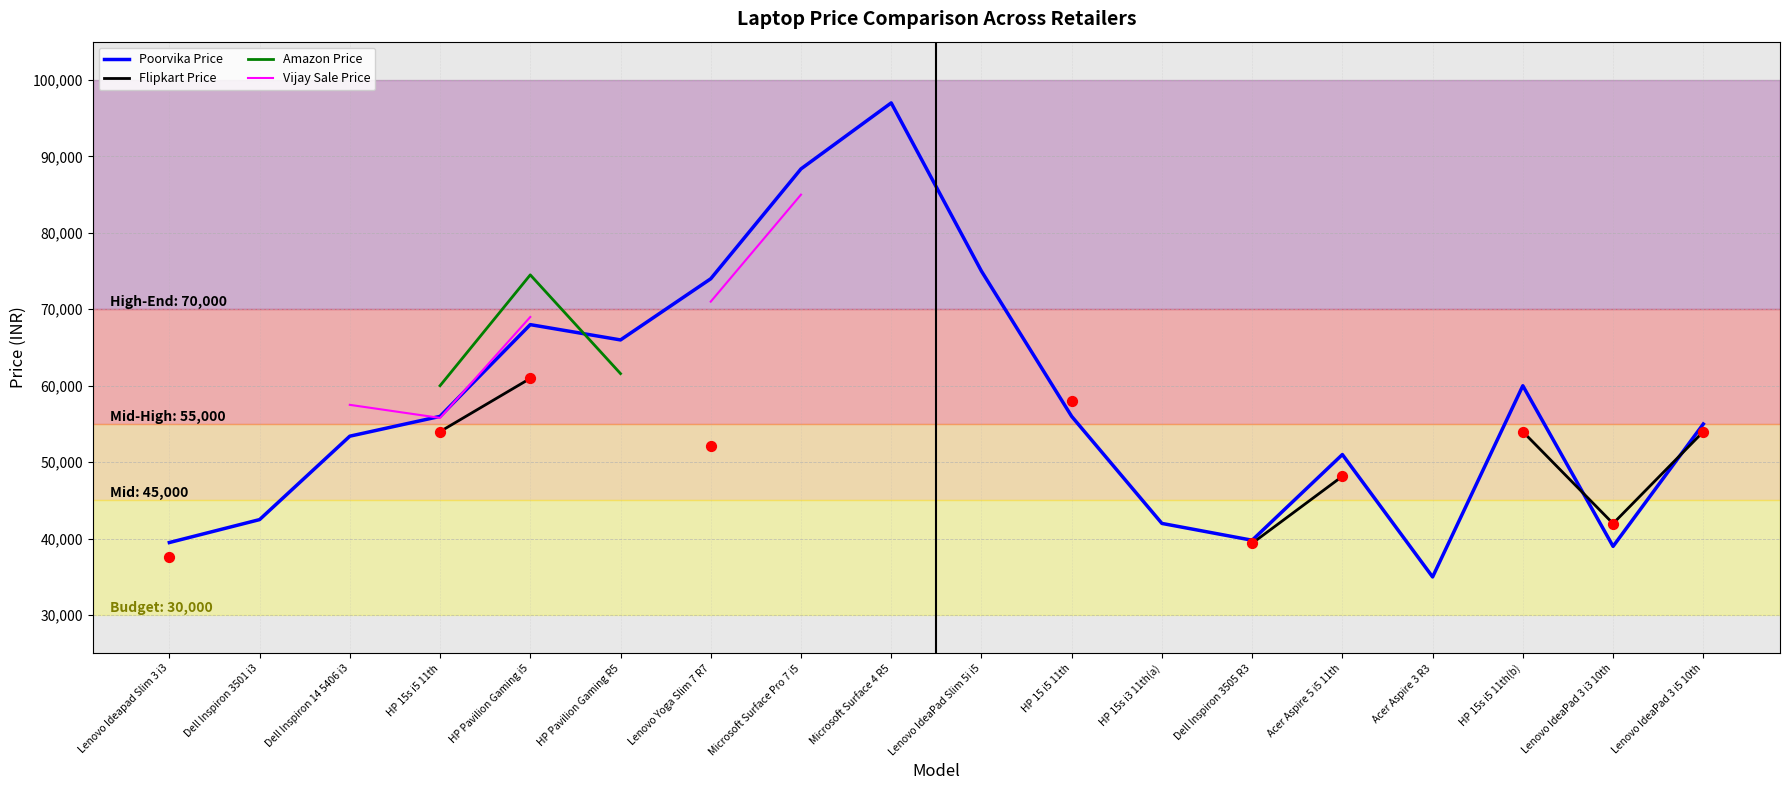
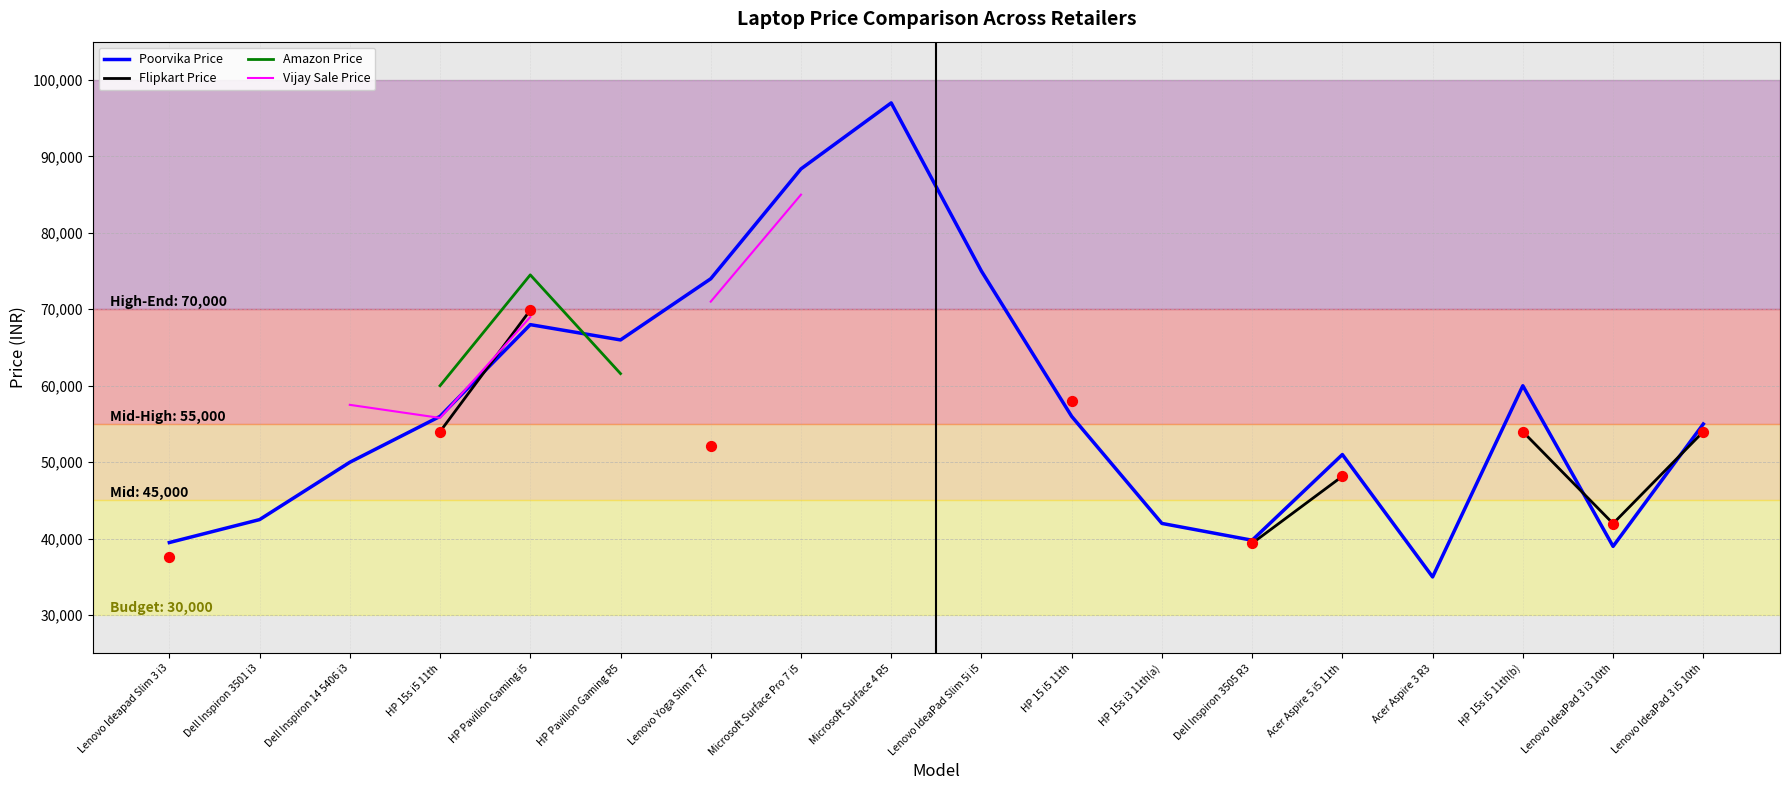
Poorvika Price, Dell Inspiron 14 5406 i3: 53,000 -> 50,000
Flipkart Price, HP Pavilion Gaming i5: 61,000 -> 70,000
